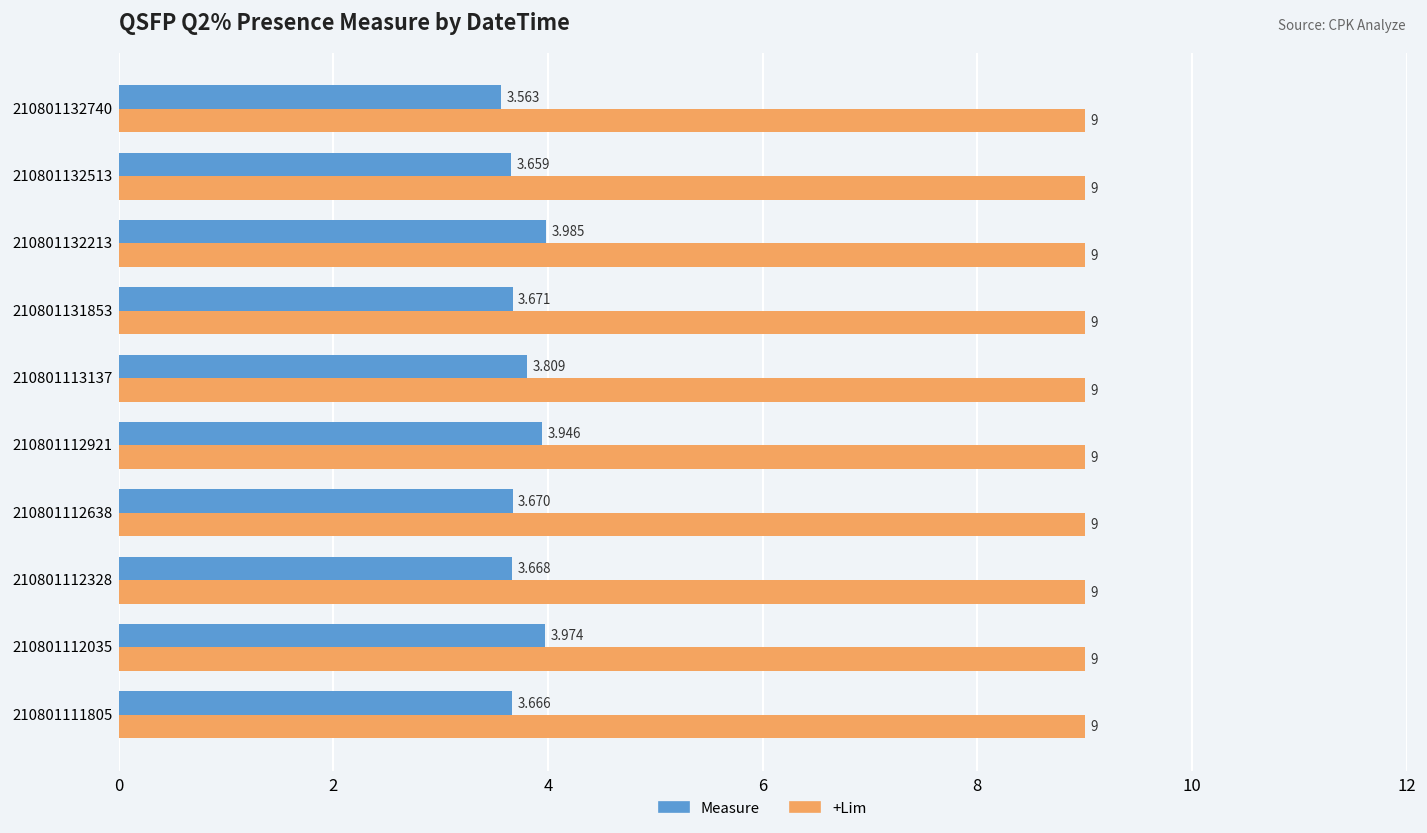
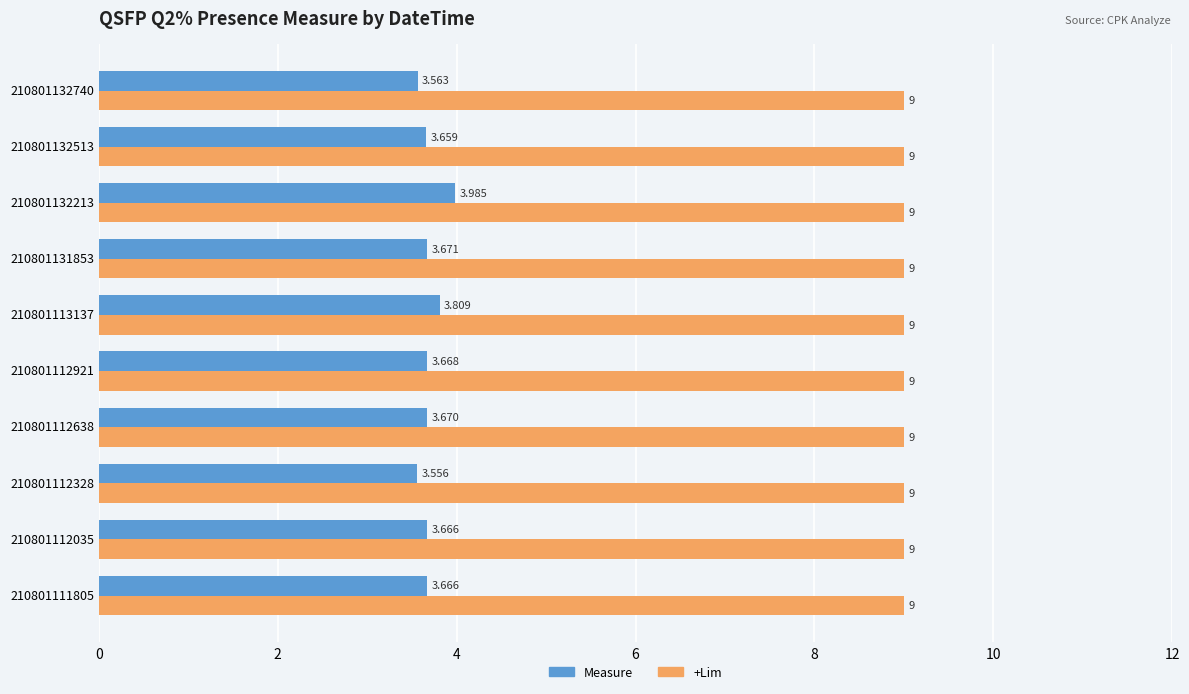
Measure, 210801112921: 3.946 -> 3.668
Measure, 210801112328: 3.668 -> 3.556
Measure, 210801112035: 3.974 -> 3.666
